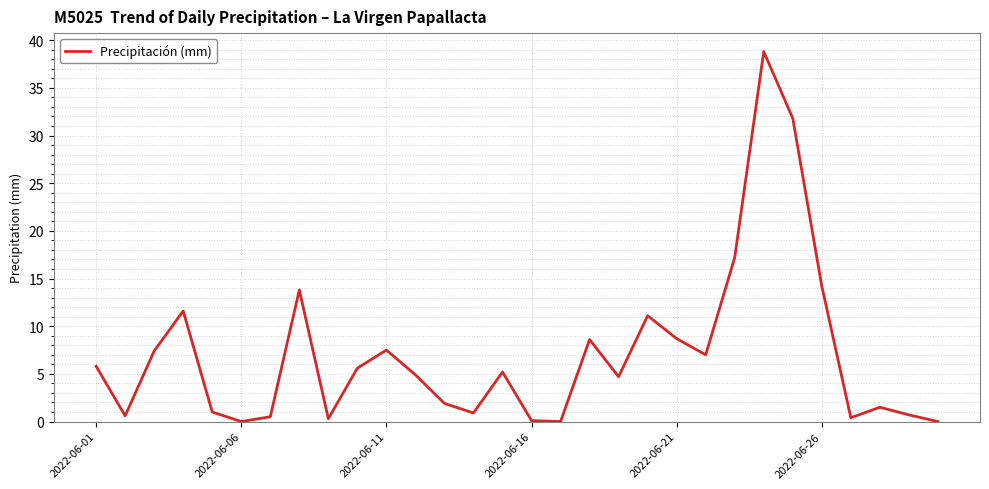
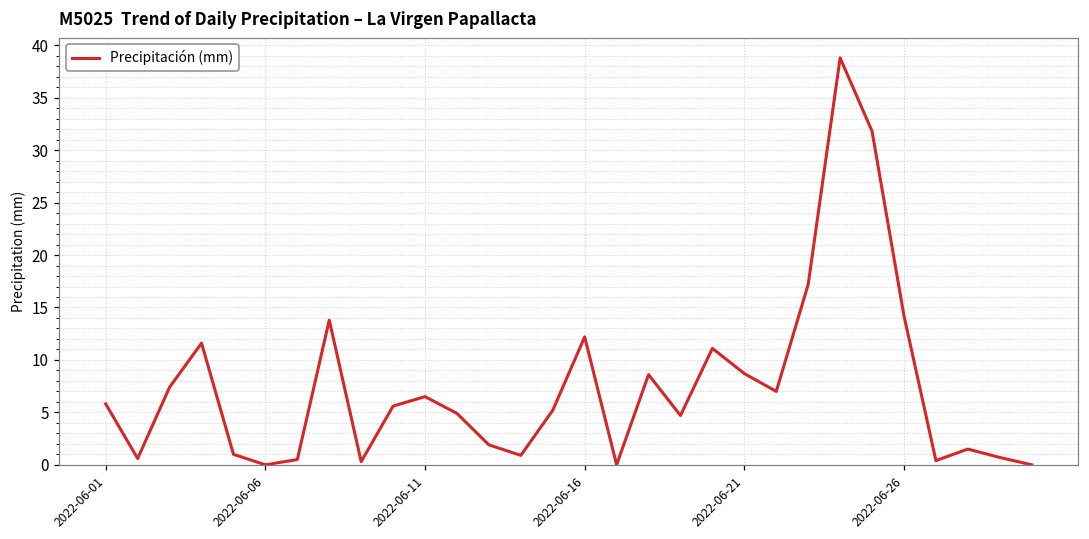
2022-06-11: 8 -> 7
2022-06-16: 0 -> 12
